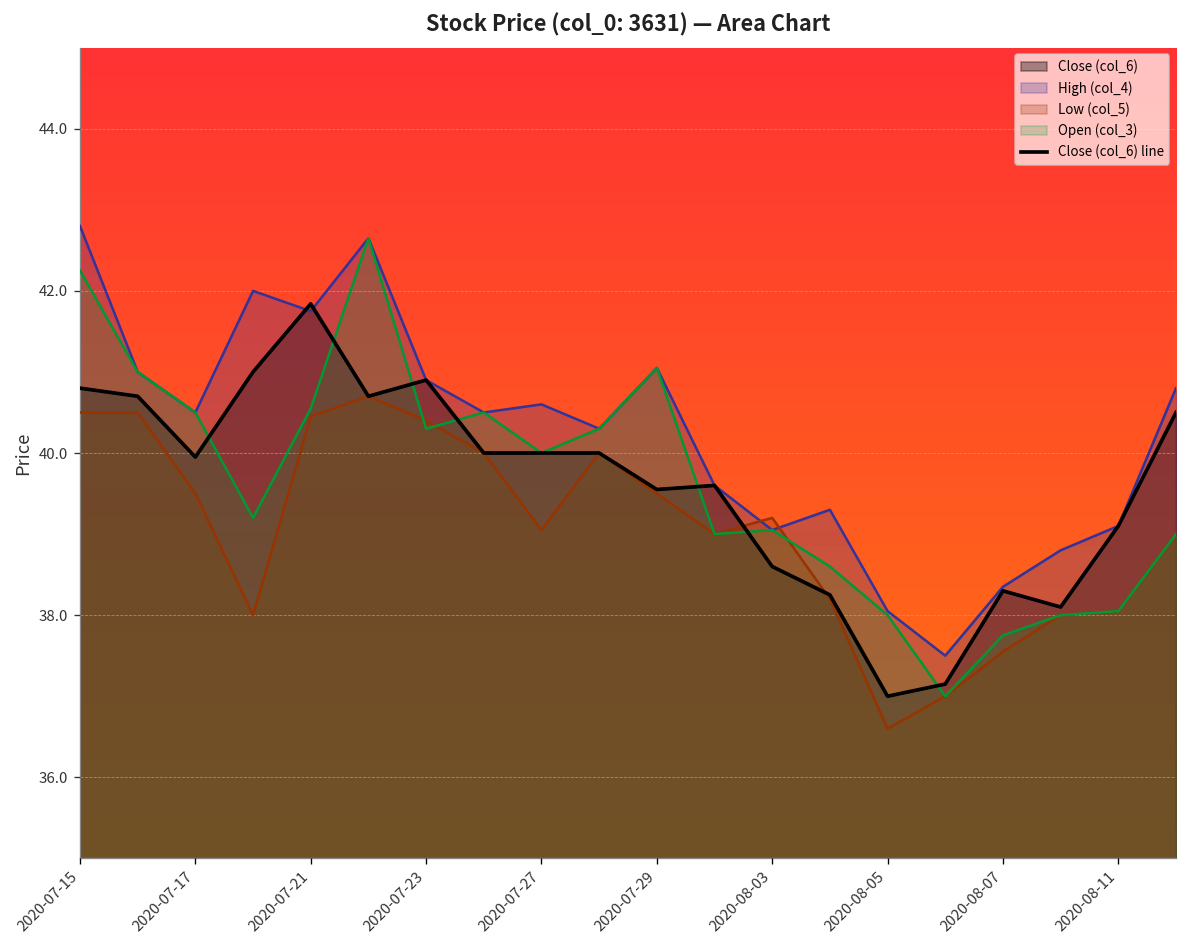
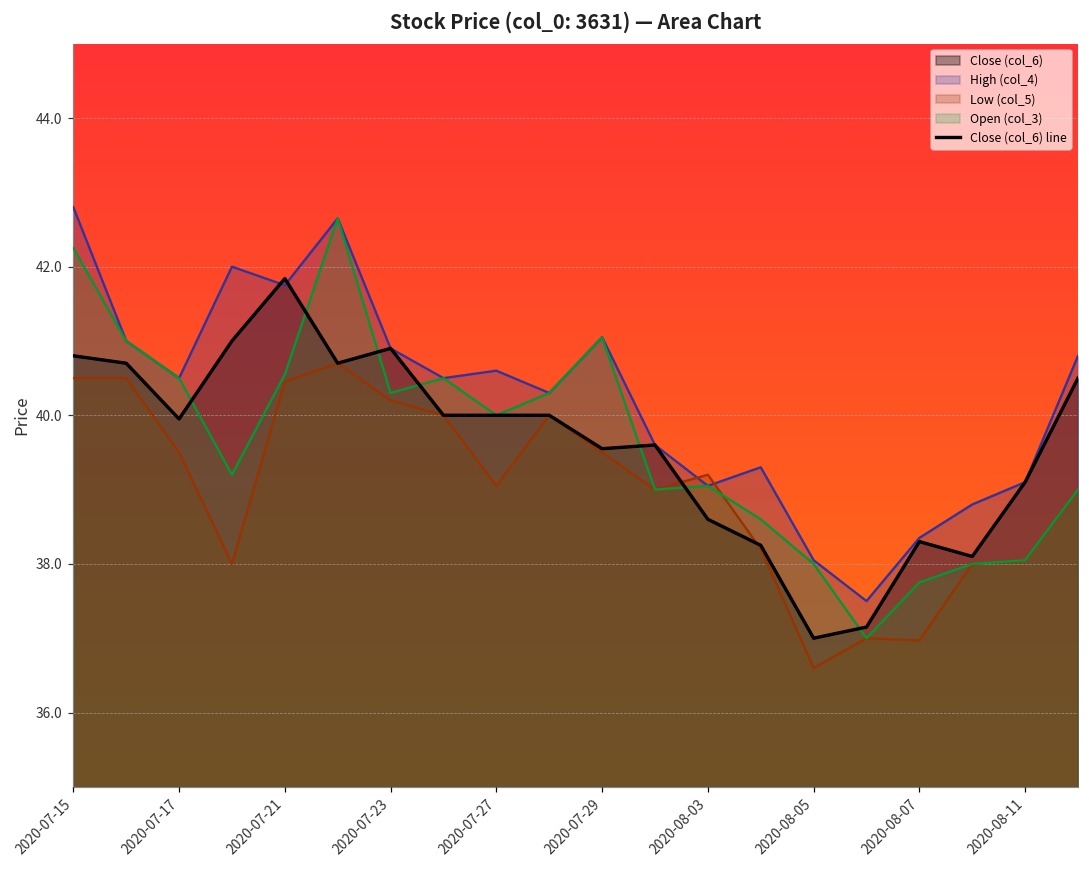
Low (col_5), 2020-07-23: 40.4 -> 40.2
Low (col_5), 2020-08-07: 37.6 -> 37.0
